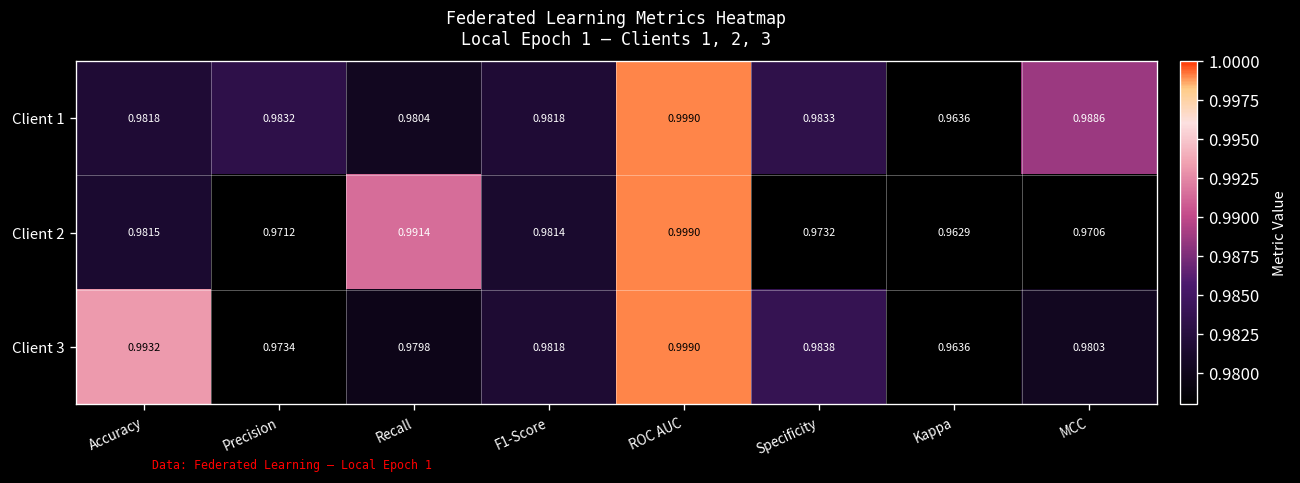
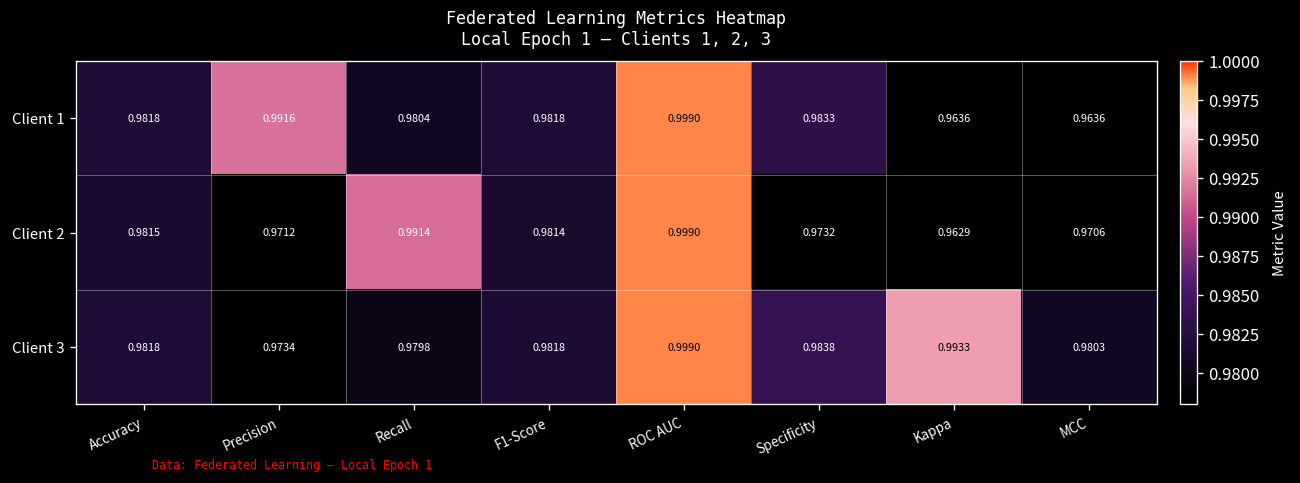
Client 1, Precision: 0.9832 -> 0.9916
Client 1, MCC: 0.9886 -> 0.9636
Client 3, Accuracy: 0.9932 -> 0.9818
Client 3, Kappa: 0.9636 -> 0.9933
